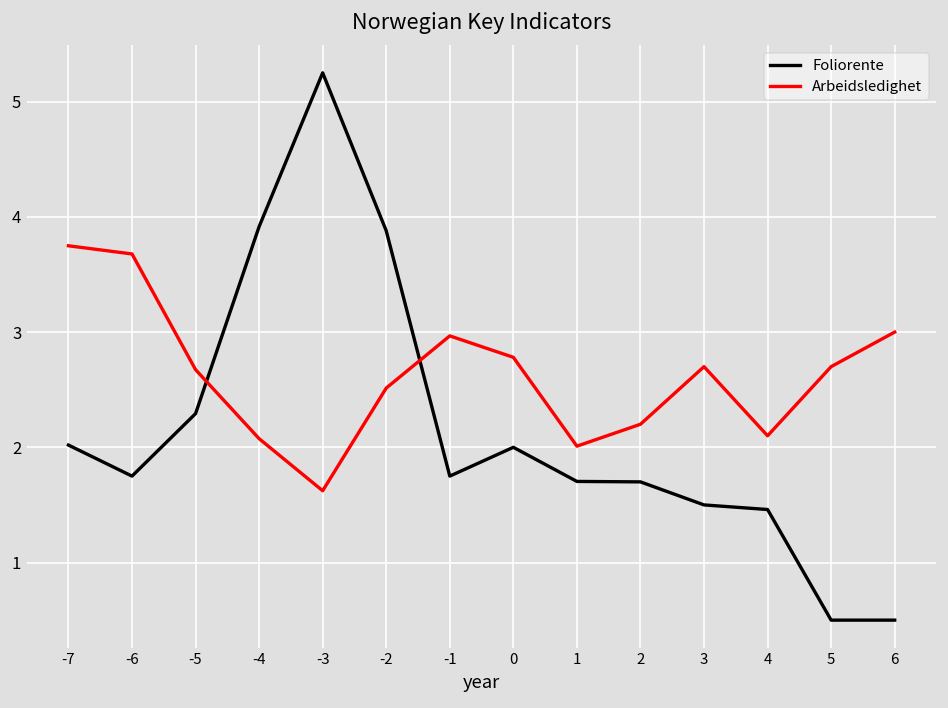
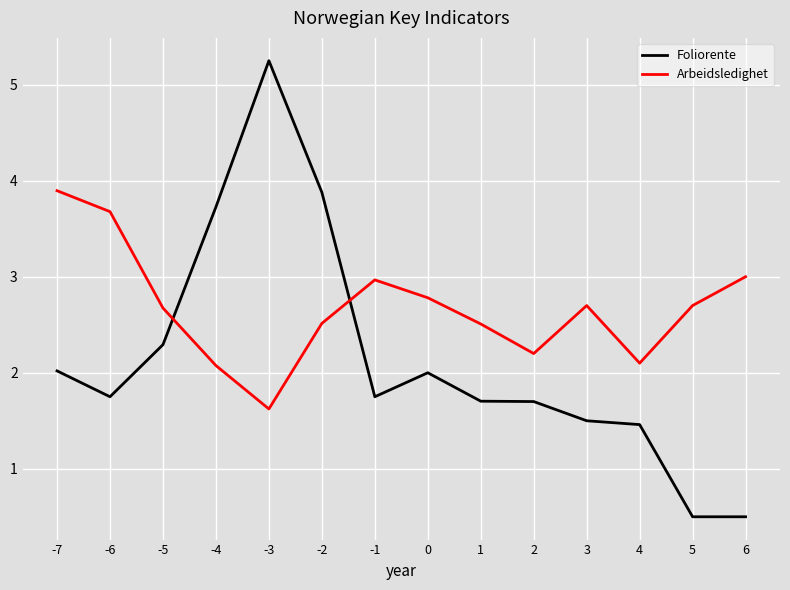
Arbeidsledighet, -7: 3.7 -> 3.9
Foliorente, -4: 3.9 -> 3.7
Arbeidsledighet, 1: 2.0 -> 2.5
